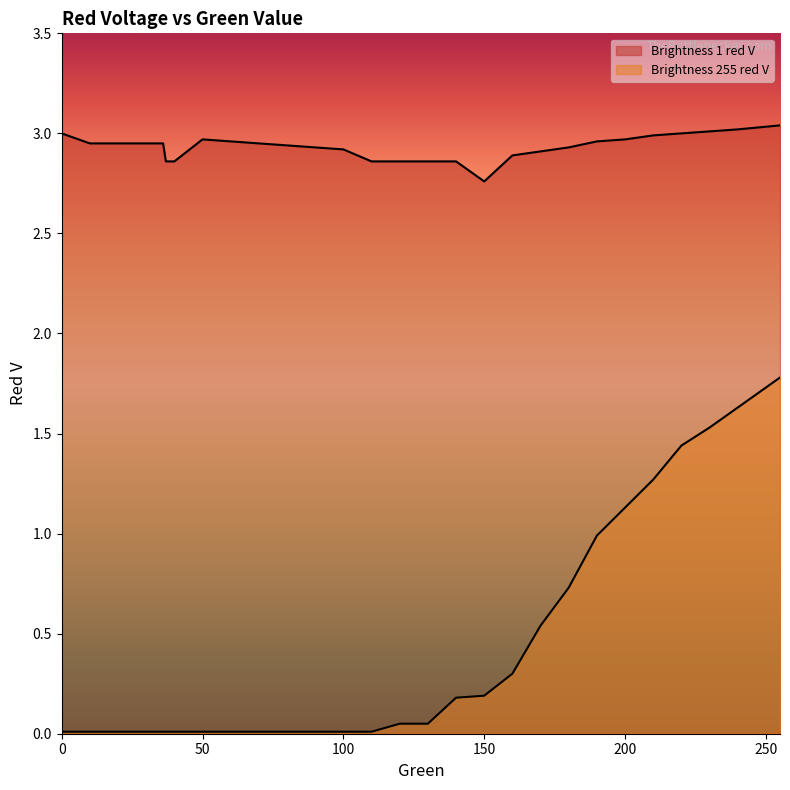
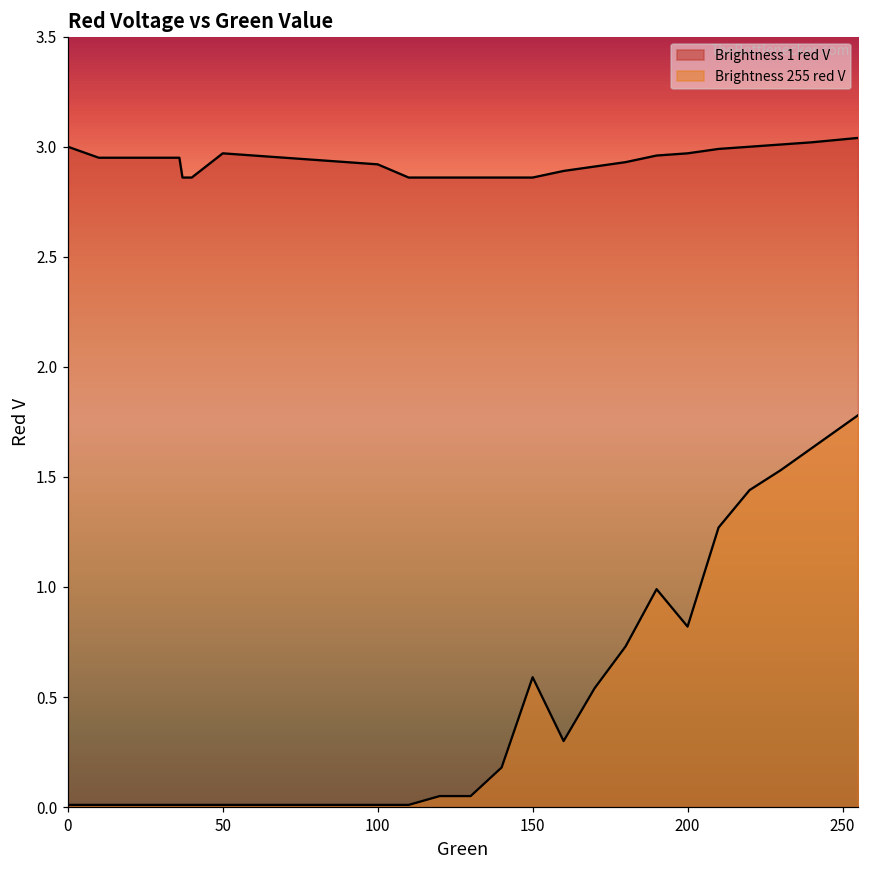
Brightness 1 red V, 150: 2.76 -> 2.86
Brightness 255 red V, 150: 0.19 -> 0.59
Brightness 255 red V, 200: 1.13 -> 0.82
